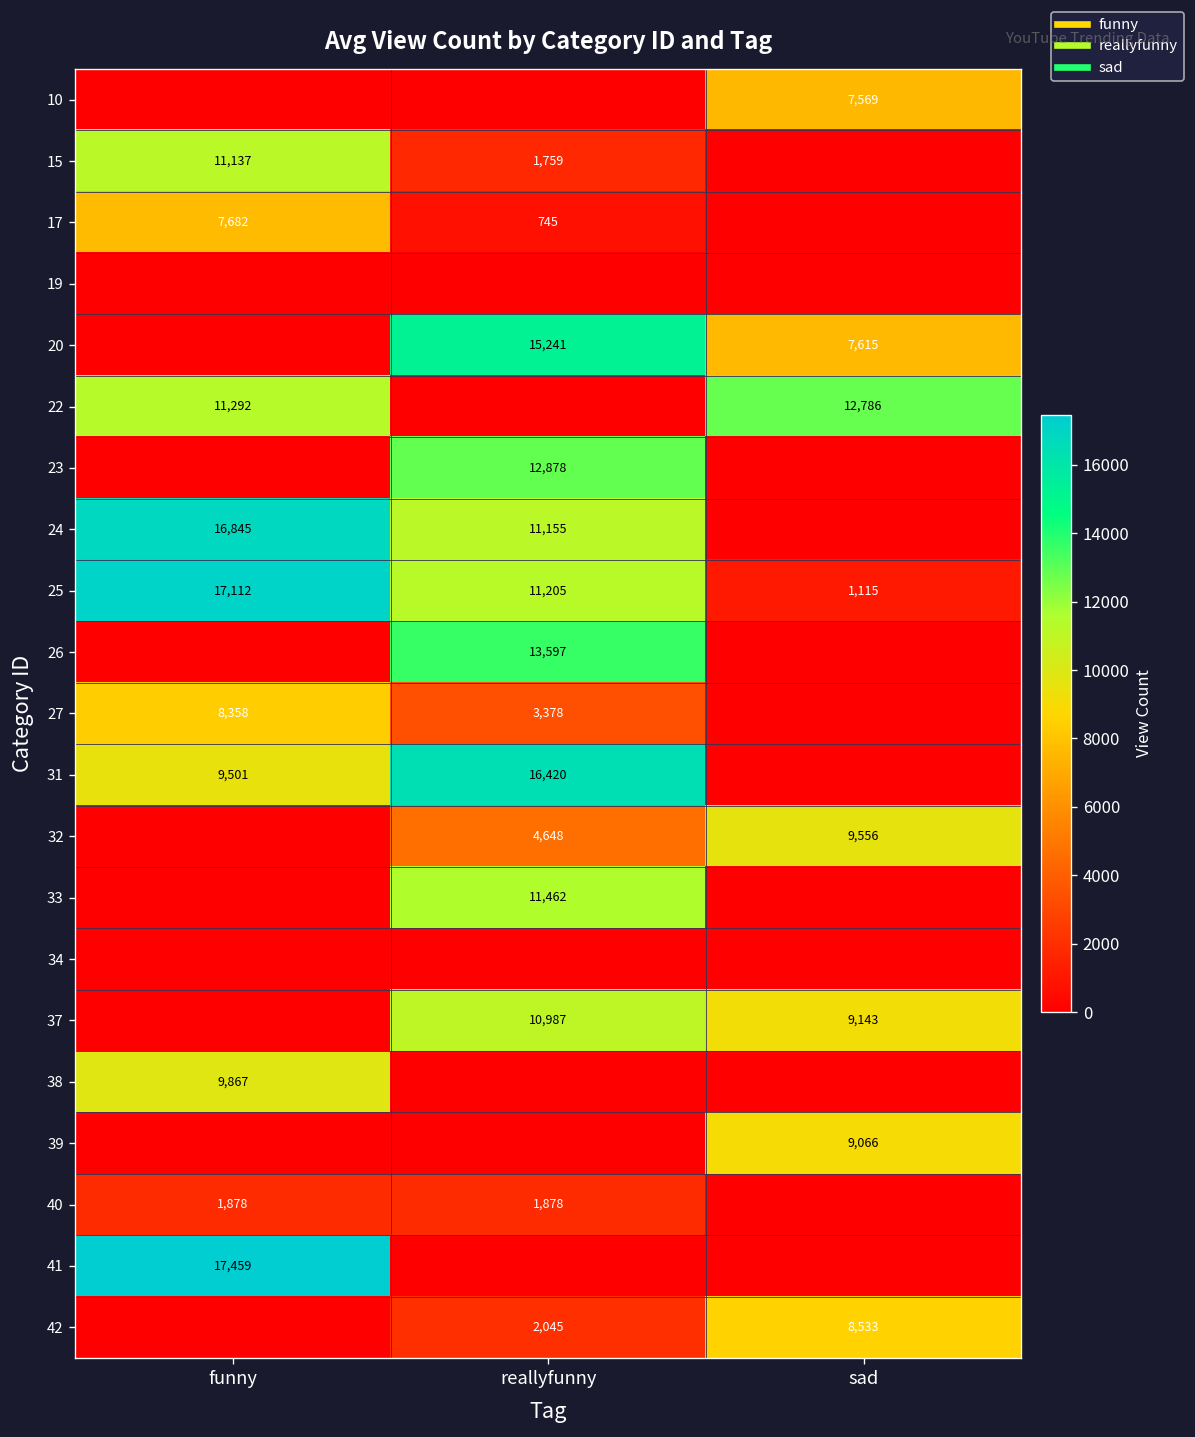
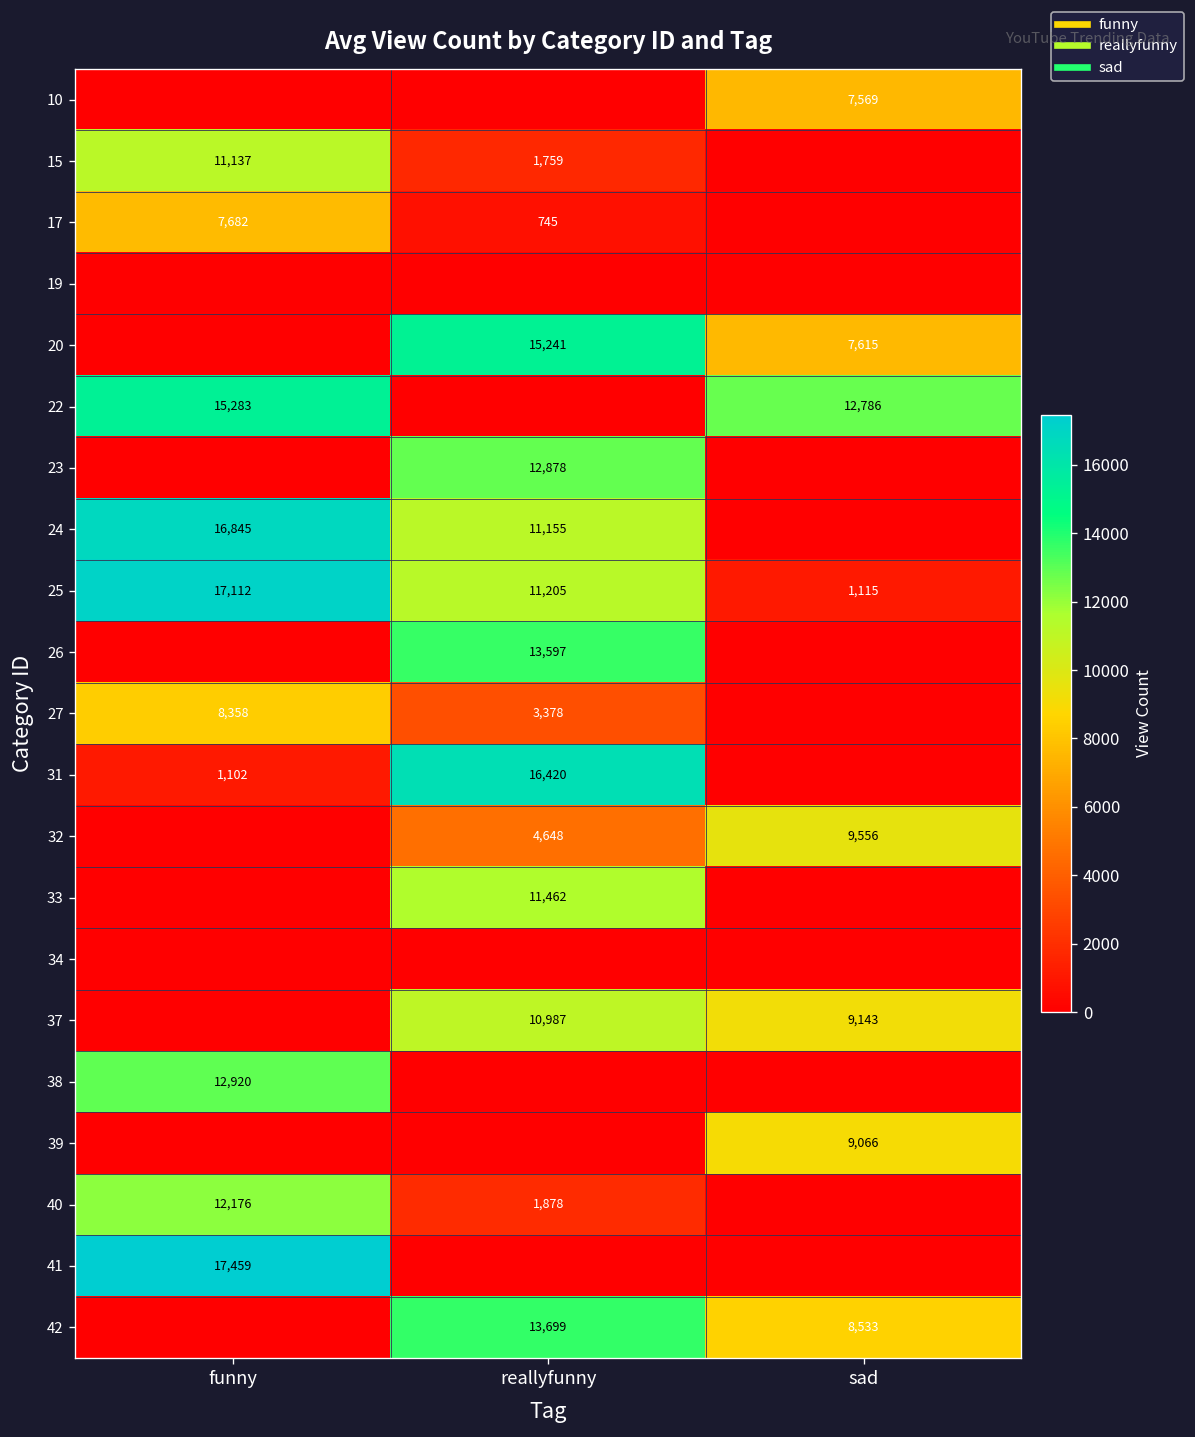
22, funny: 11,292 -> 15,283
31, funny: 9,501 -> 1,102
38, funny: 9,867 -> 12,920
40, funny: 1,878 -> 12,176
42, reallyfunny: 2,045 -> 13,699
